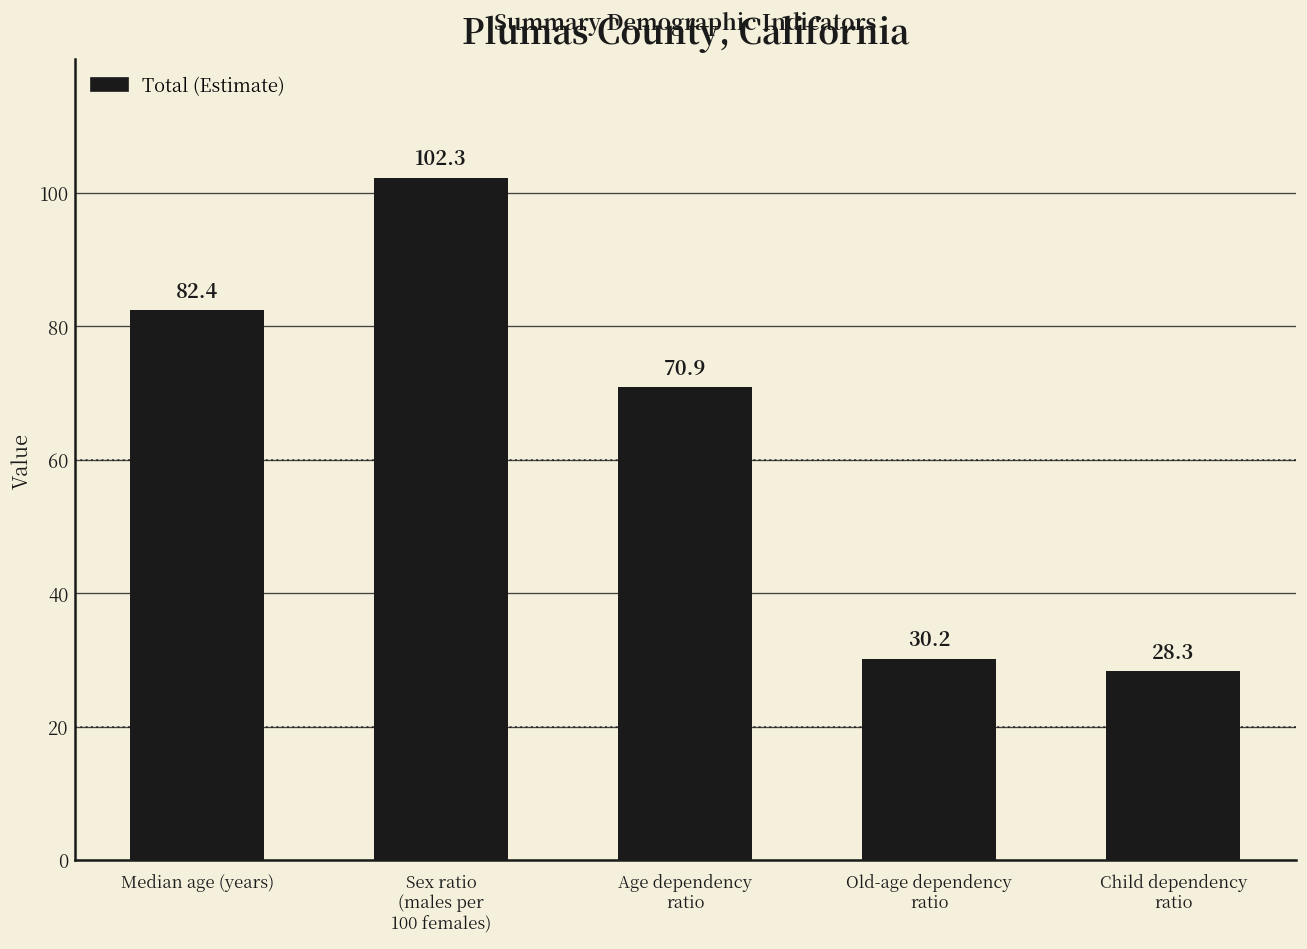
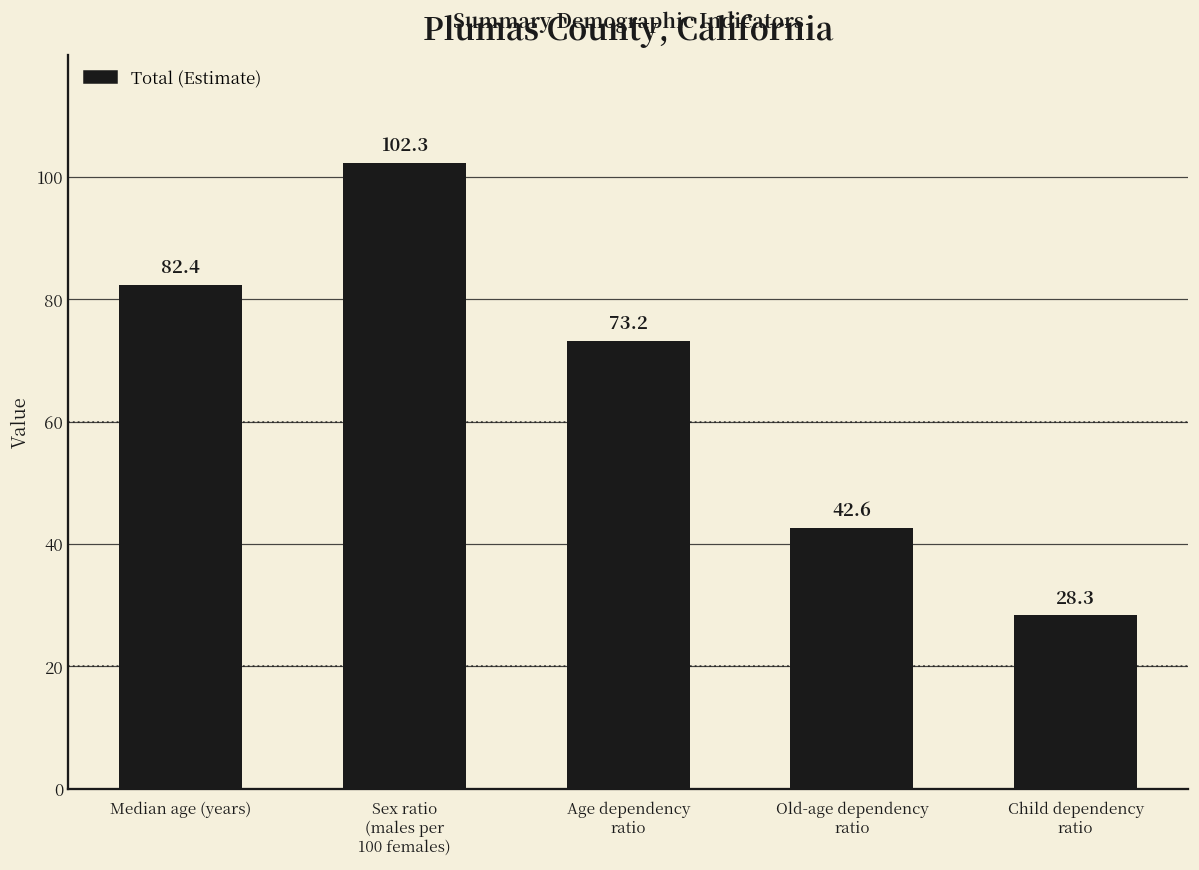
Age dependency ratio: 70.9 -> 73.2
Old-age dependency ratio: 30.2 -> 42.6
